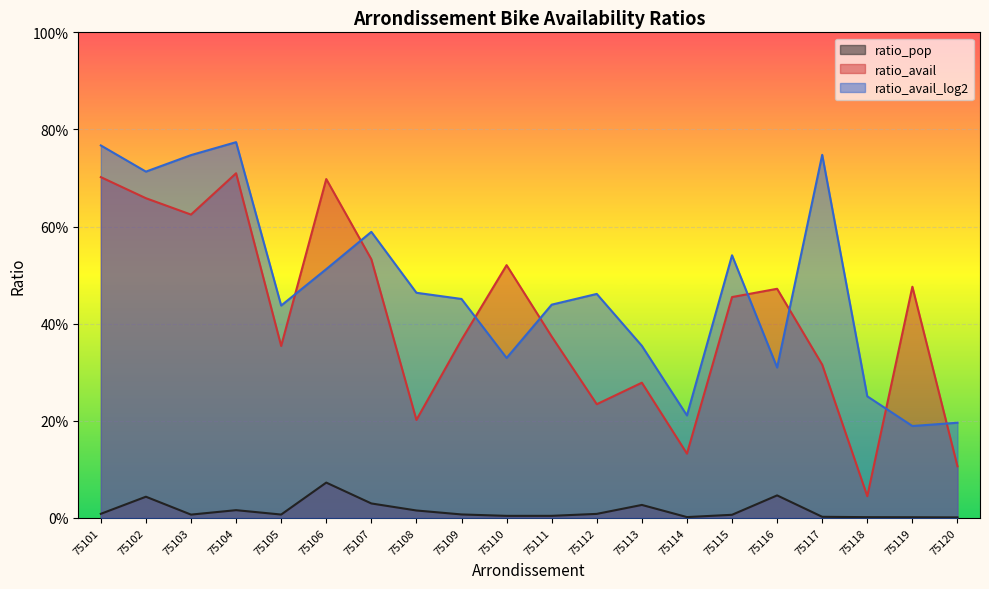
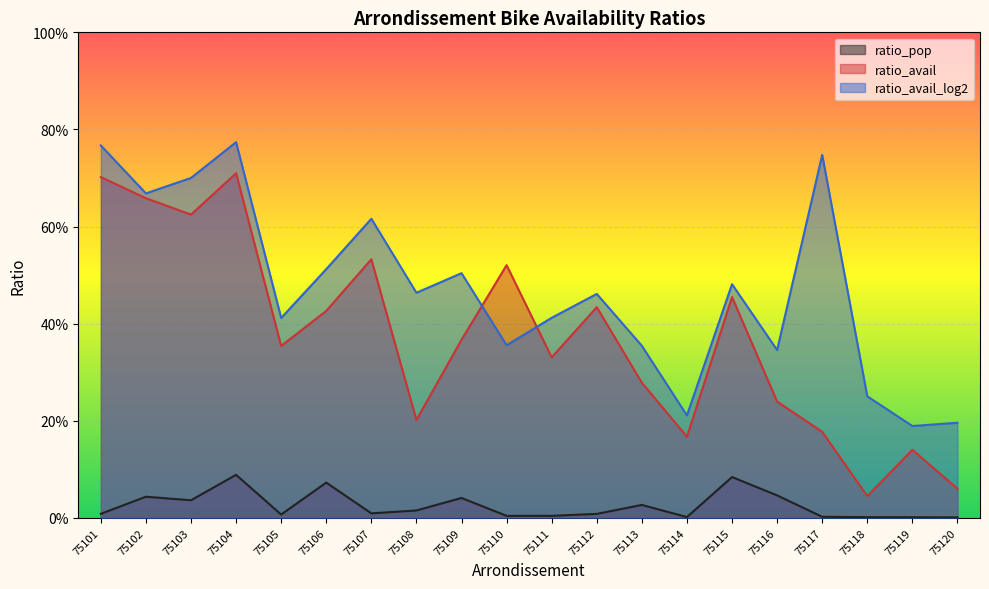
ratio_avail_log2, 75102: 71% -> 67%
ratio_pop, 75103: 1% -> 4%
ratio_avail_log2, 75103: 75% -> 70%
ratio_pop, 75104: 2% -> 9%
ratio_avail_log2, 75105: 44% -> 41%
ratio_avail, 75106: 70% -> 43%
ratio_pop, 75107: 3% -> 1%
ratio_avail_log2, 75107: 59% -> 62%
ratio_pop, 75109: 1% -> 4%
ratio_avail_log2, 75109: 45% -> 50%
ratio_avail_log2, 75110: 33% -> 36%
ratio_avail, 75111: 37% -> 33%
ratio_avail_log2, 75111: 44% -> 41%
ratio_avail, 75112: 23% -> 43%
ratio_avail, 75114: 13% -> 17%
ratio_pop, 75115: 1% -> 8%
ratio_avail_log2, 75115: 54% -> 48%
ratio_avail, 75116: 47% -> 24%
ratio_avail_log2, 75116: 31% -> 35%
ratio_avail, 75117: 32% -> 18%
ratio_avail, 75119: 48% -> 14%
ratio_avail, 75120: 11% -> 6%
